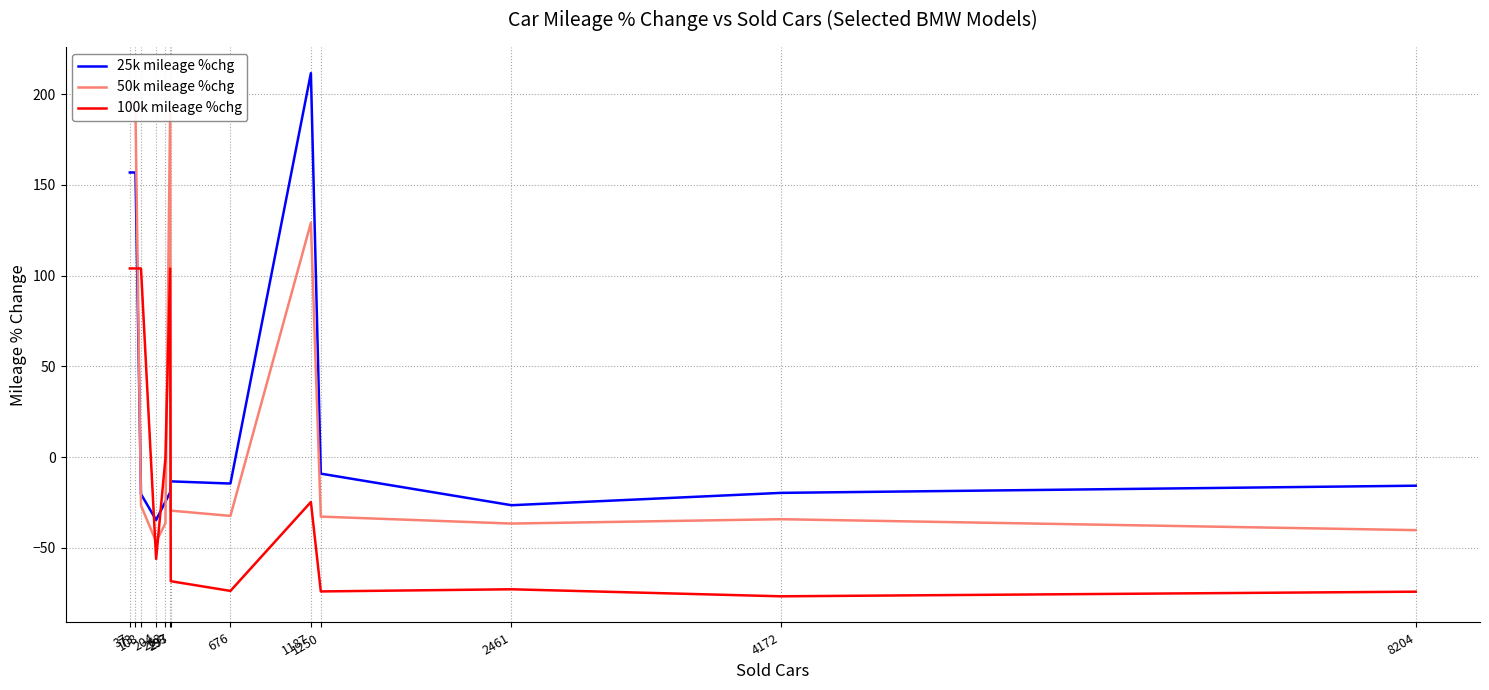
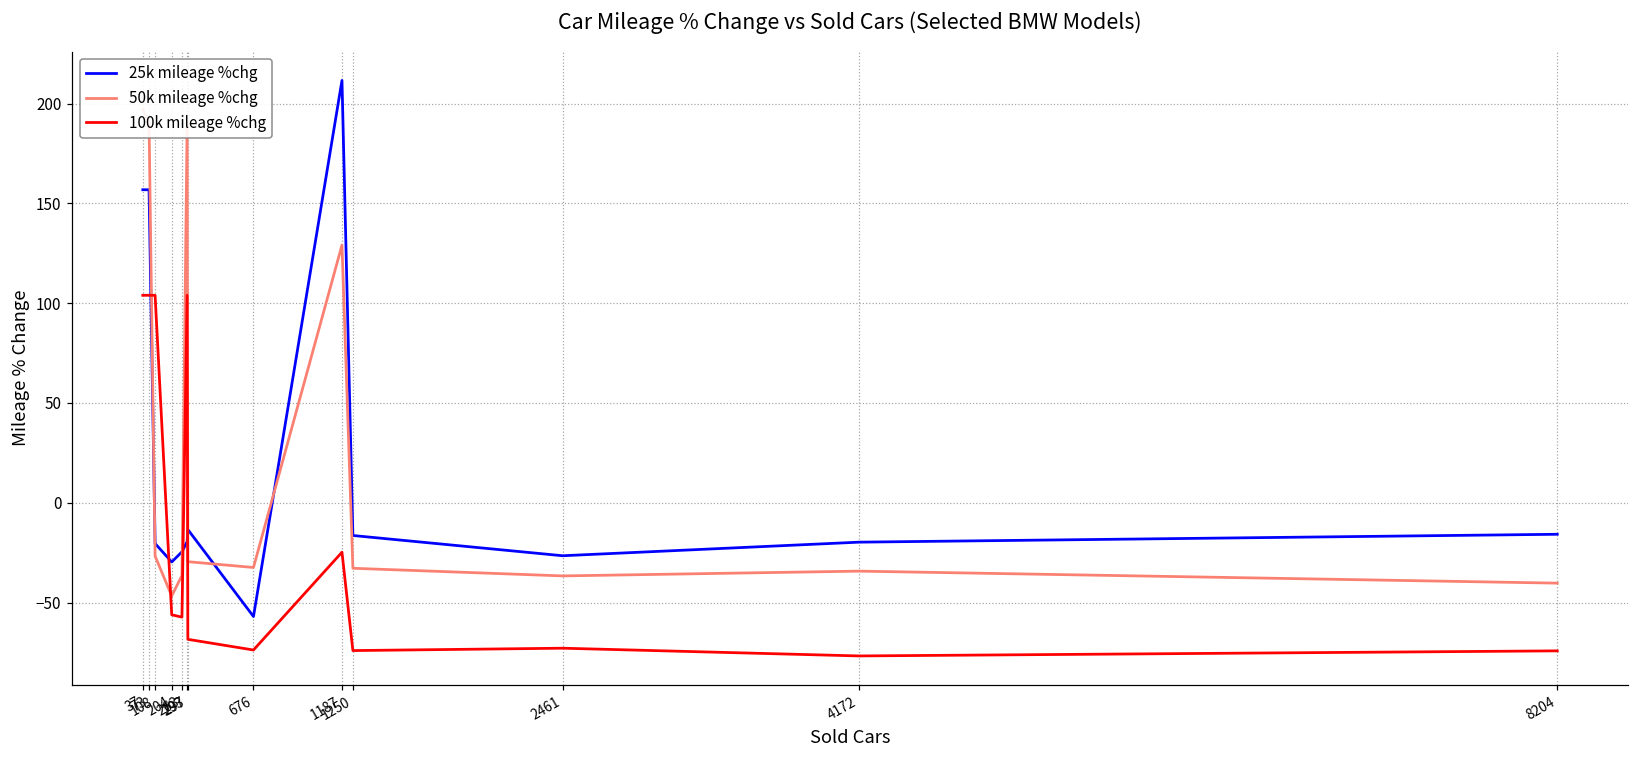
25k mileage %chg, 204: -35 -> -30
100k mileage %chg, 263: -1 -> -57
25k mileage %chg, 676: -15 -> -57
25k mileage %chg, 1250: -9 -> -16
